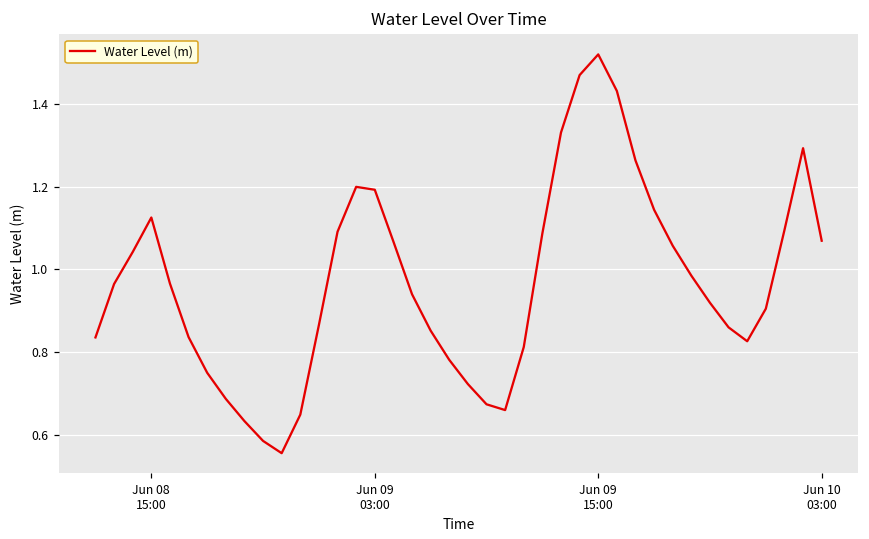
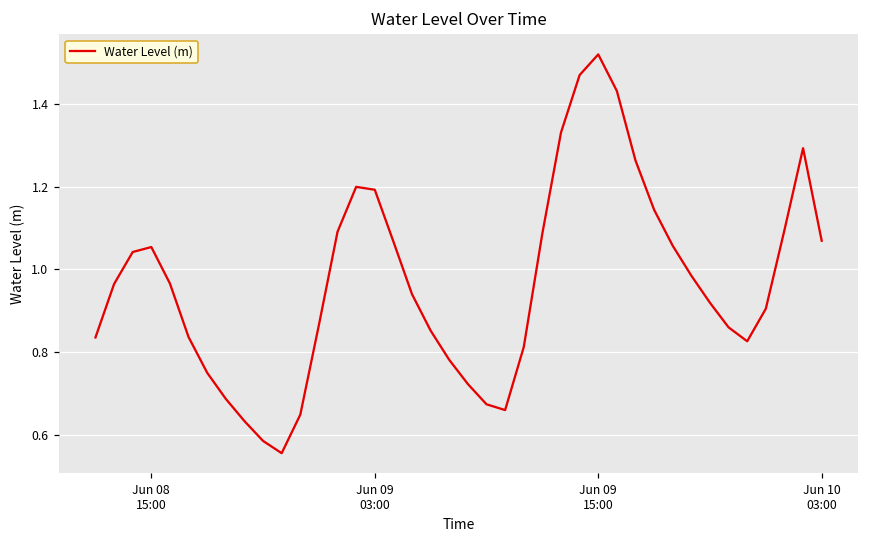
Jun 08 15:00: 1.13 -> 1.05
